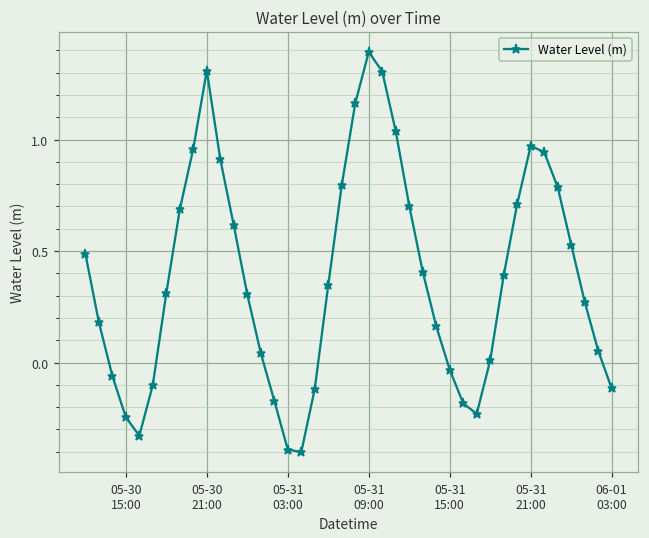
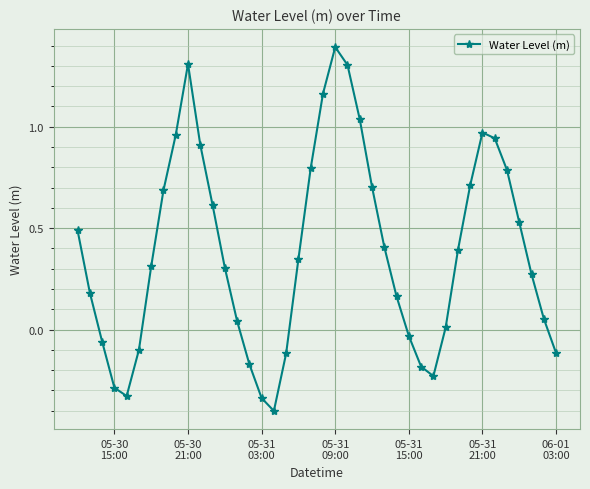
05-30 15:00: -0.25 -> -0.29
05-31 03:00: -0.39 -> -0.34
